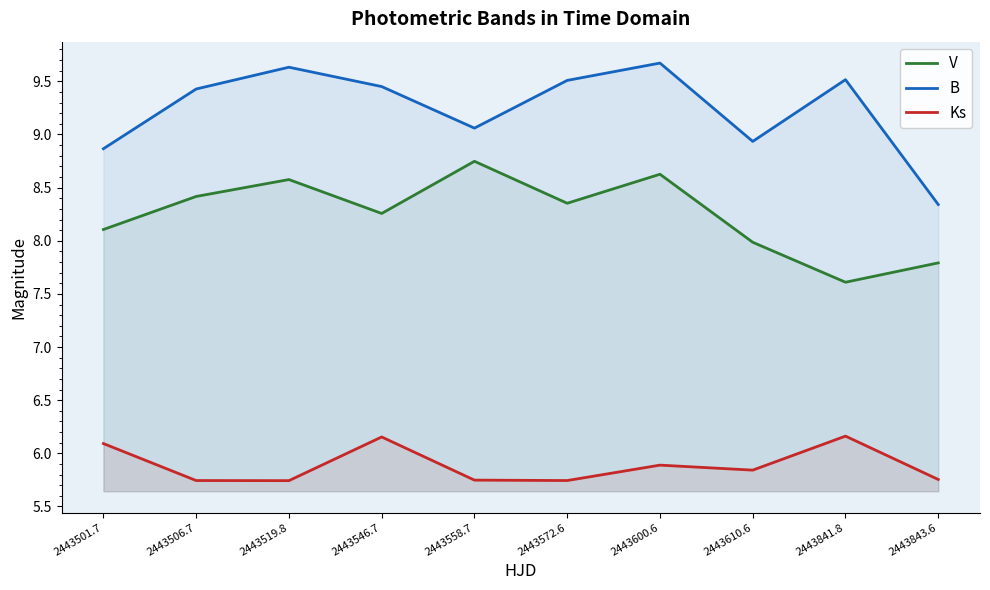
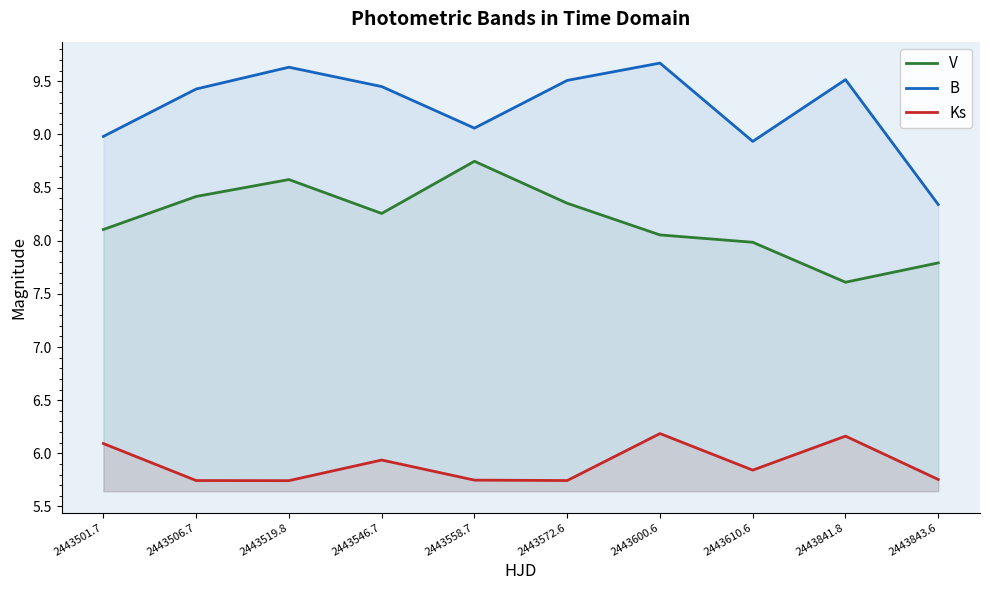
B, 2443501.7: 8.87 -> 8.98
Ks, 2443546.7: 6.15 -> 5.94
V, 2443600.6: 8.63 -> 8.06
Ks, 2443600.6: 5.89 -> 6.19
